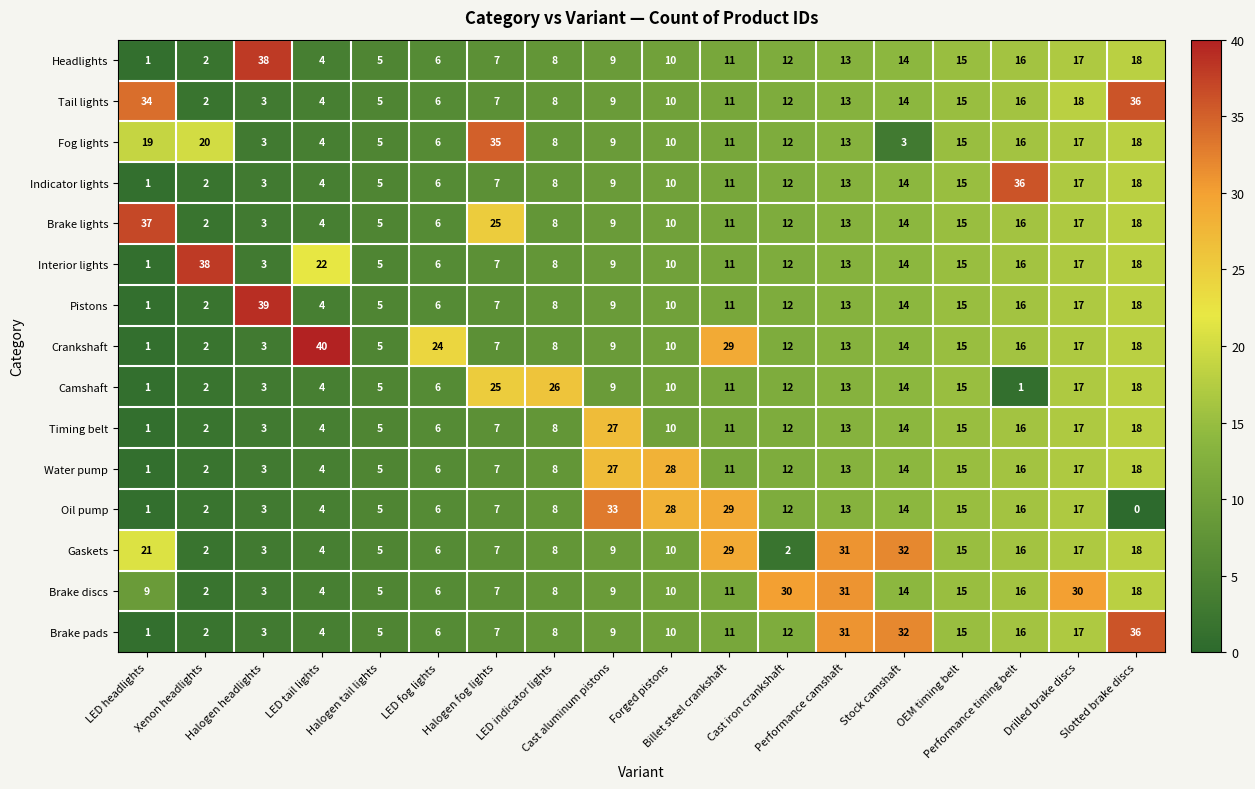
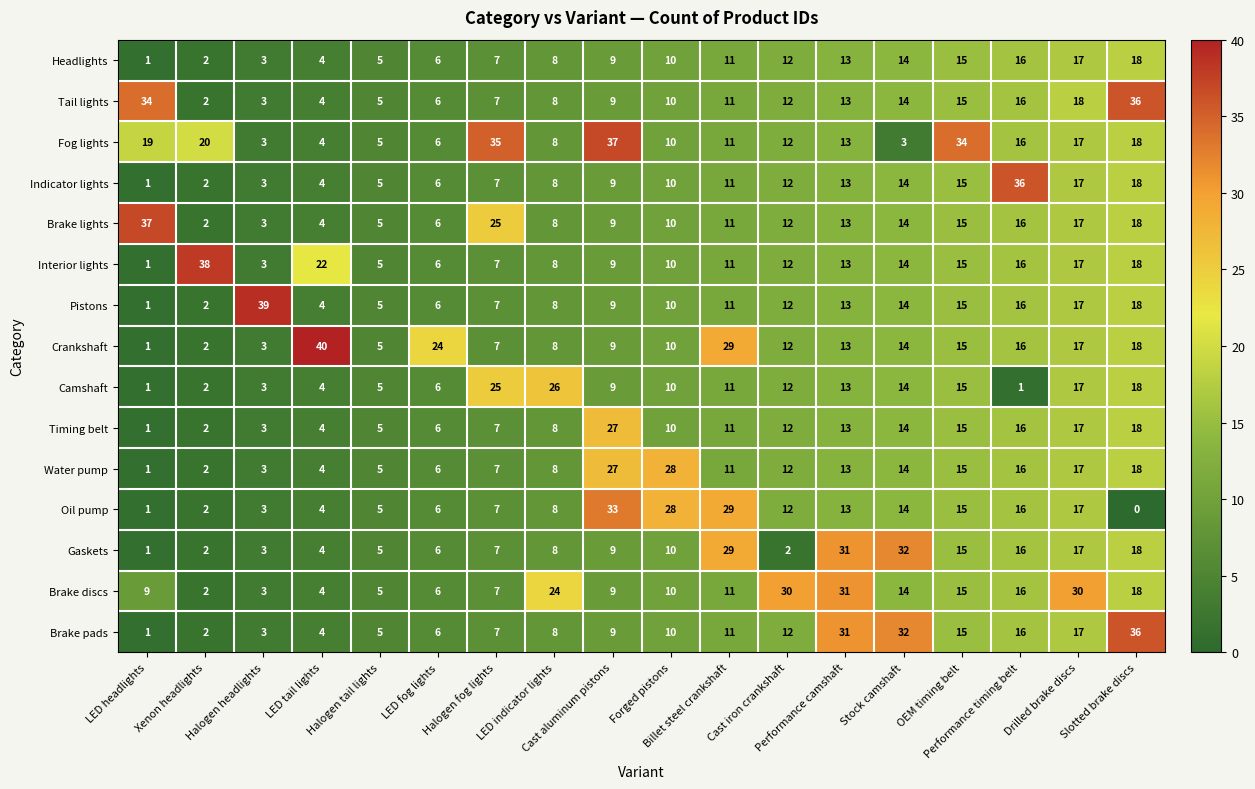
Headlights, Halogen headlights: 38 -> 3
Fog lights, Cast aluminum pistons: 9 -> 37
Fog lights, OEM timing belt: 15 -> 34
Gaskets, LED headlights: 21 -> 1
Brake discs, LED indicator lights: 8 -> 24
